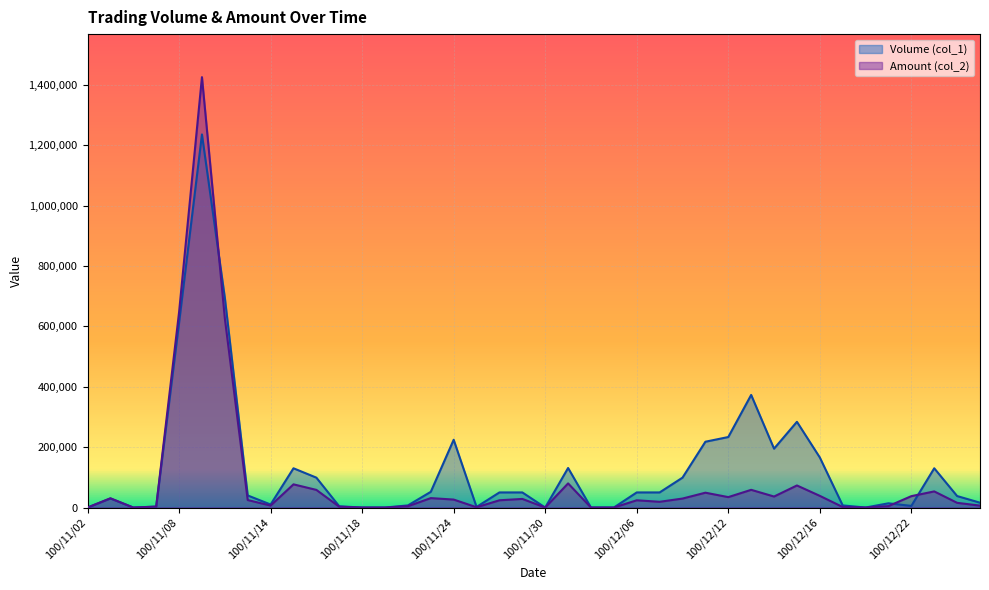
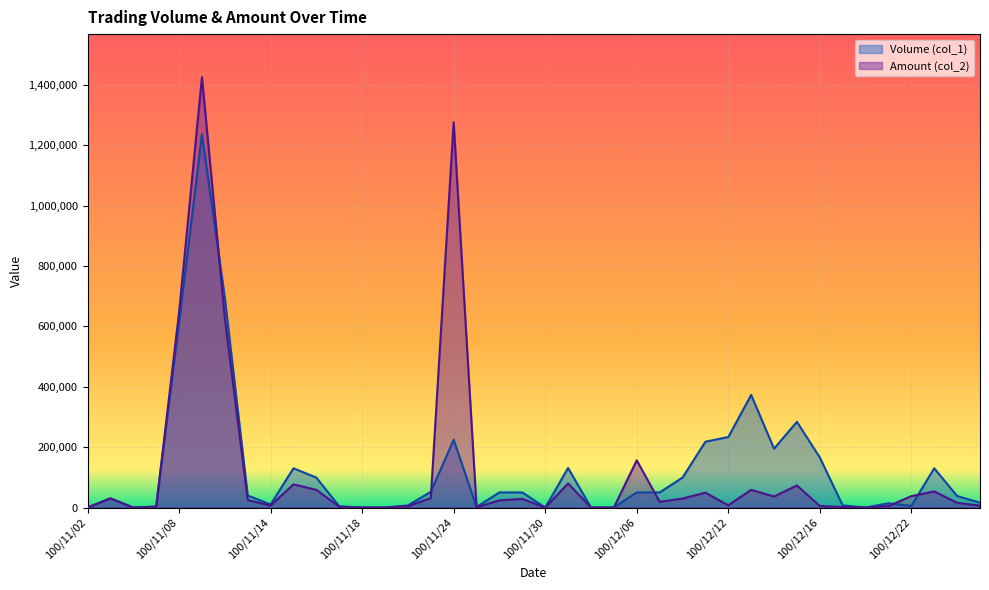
Amount (col_2), 100/11/24: 30,000 -> 1,280,000
Amount (col_2), 100/12/06: 20,000 -> 160,000
Amount (col_2), 100/12/12: 30,000 -> 10,000
Amount (col_2), 100/12/16: 40,000 -> 10,000
